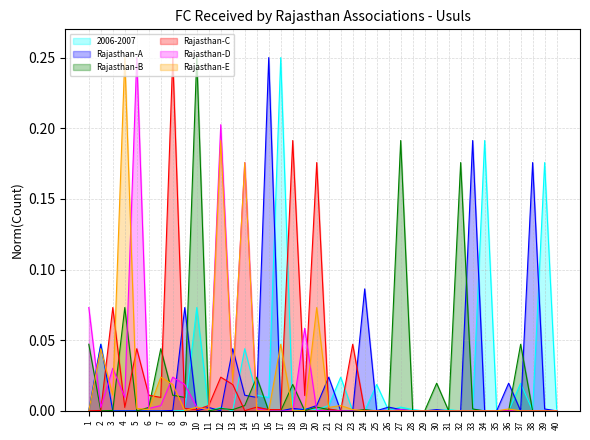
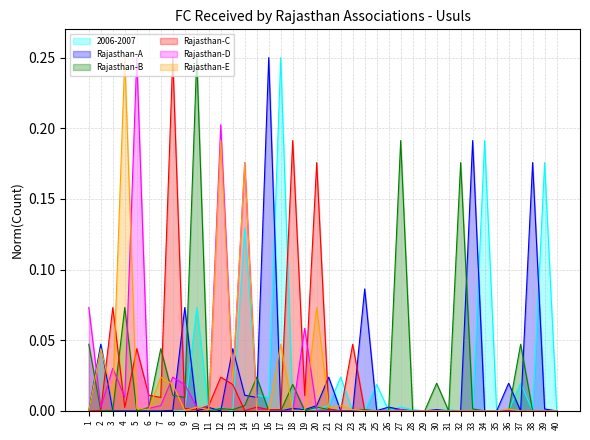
2006-2007, 14: 0.044 -> 0.129
